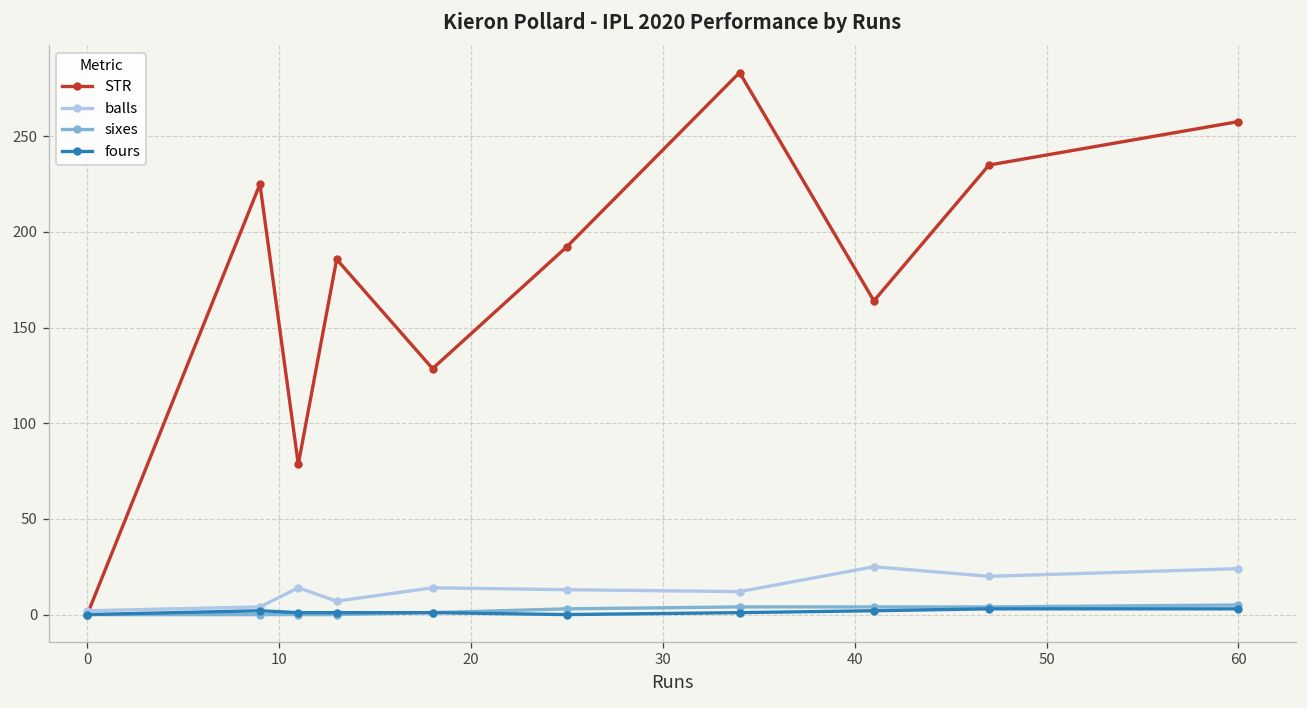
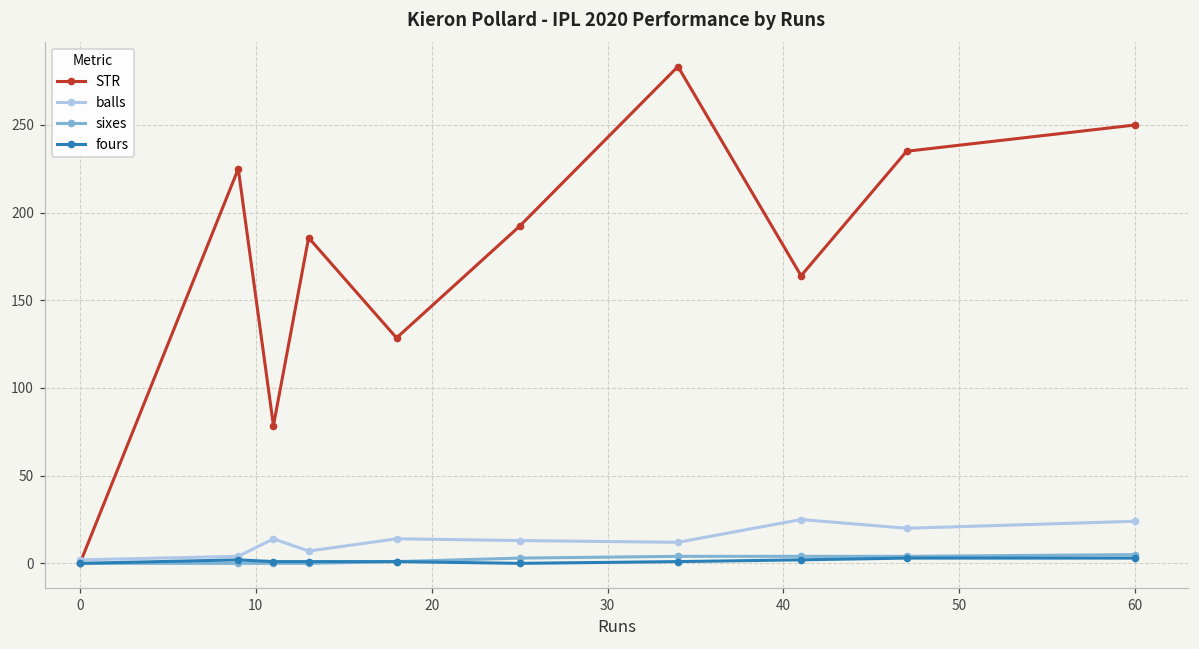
STR, 60: 258 -> 250
